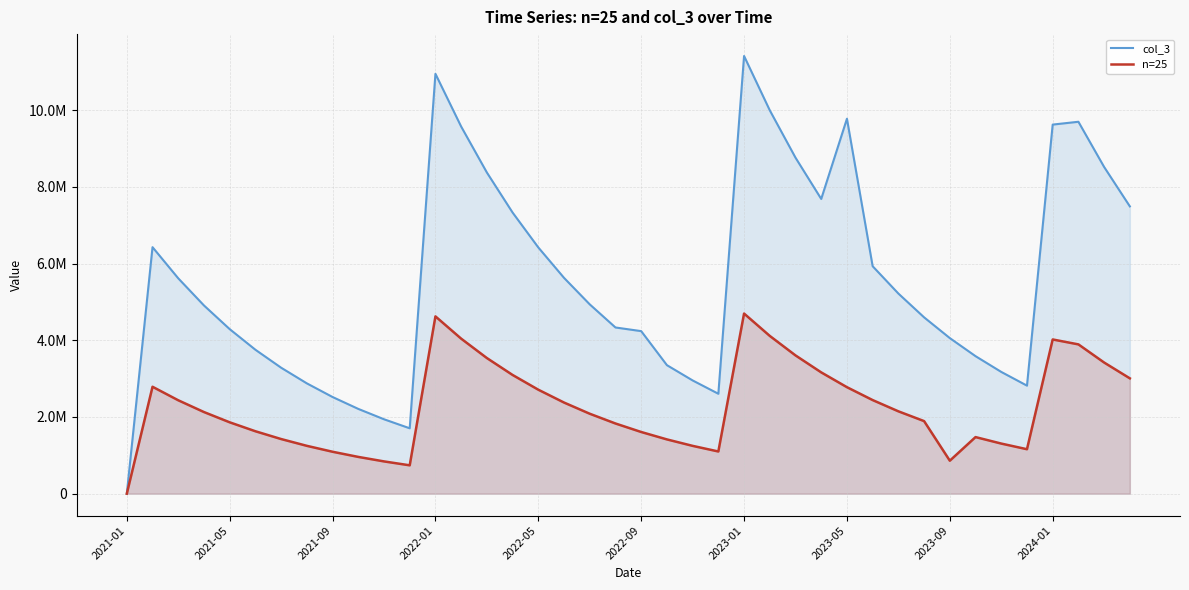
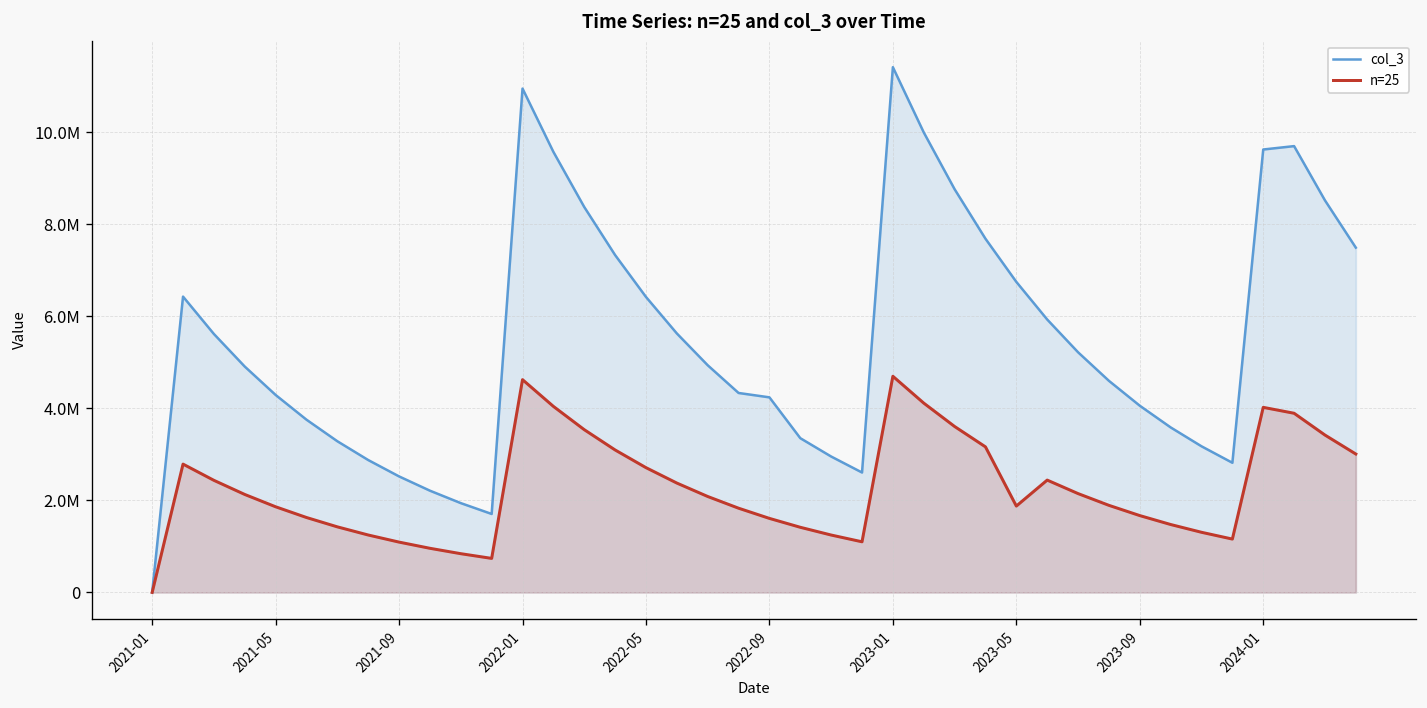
col_3, 2023-05: 9800000 -> 6700000
n=25, 2023-05: 2800000 -> 1900000
n=25, 2023-09: 900000 -> 1700000
